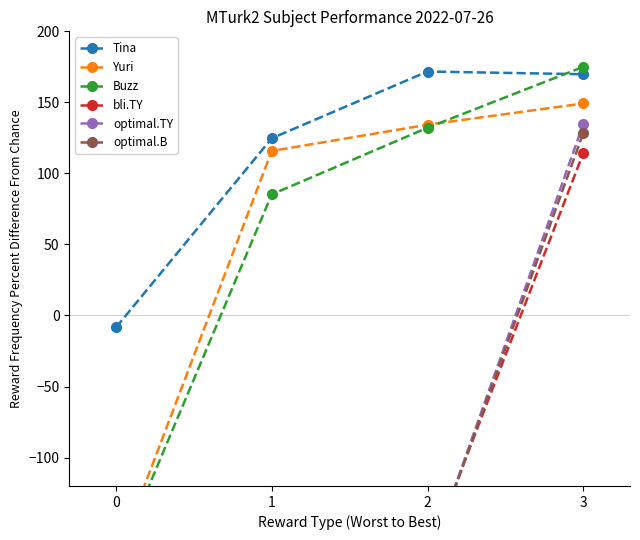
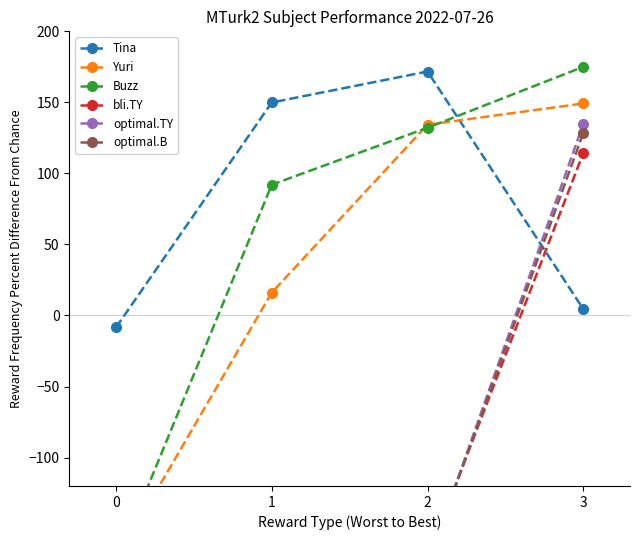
Tina, 1: 125 -> 150
Yuri, 1: 116 -> 16
Buzz, 1: 85 -> 92
Tina, 3: 170 -> 5
